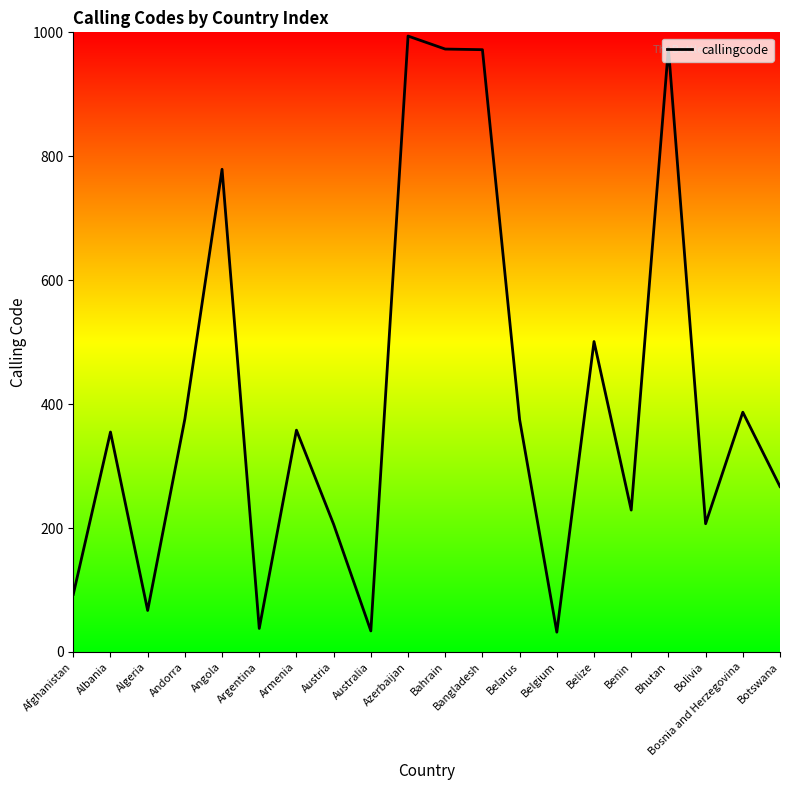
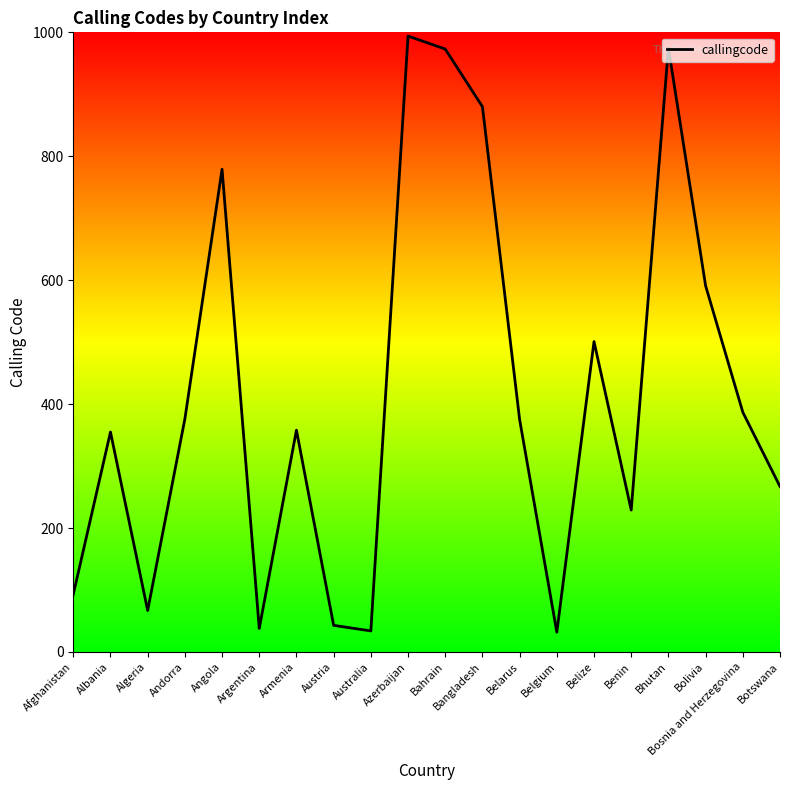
Austria: 210 -> 40
Bangladesh: 970 -> 880
Bolivia: 210 -> 590
